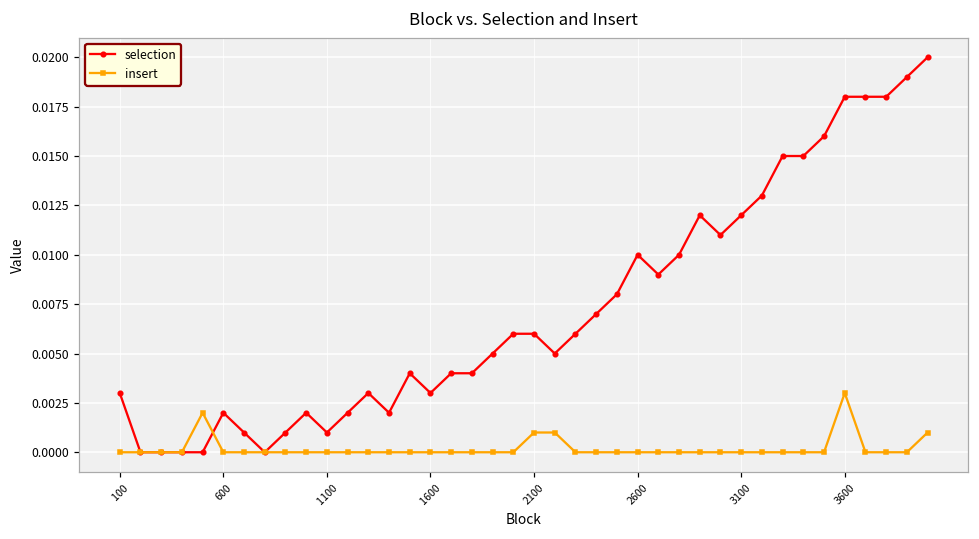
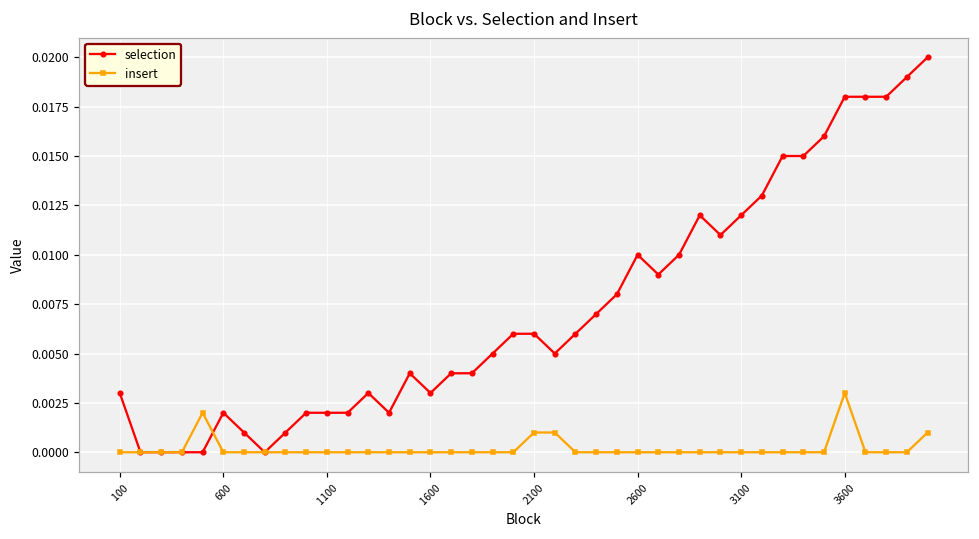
selection, 1100: 0.001 -> 0.002
